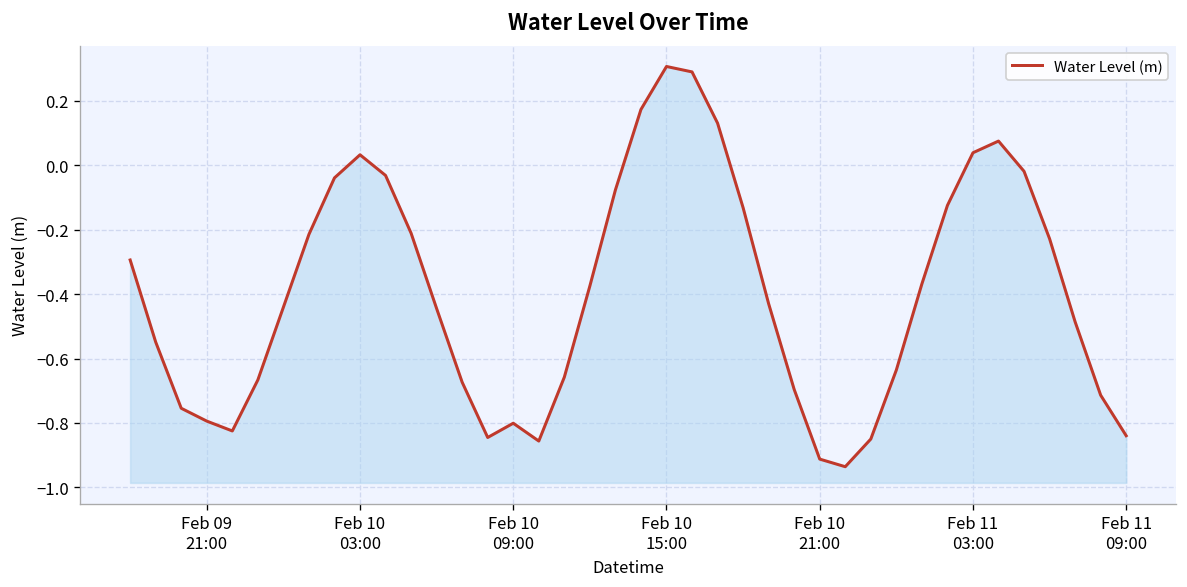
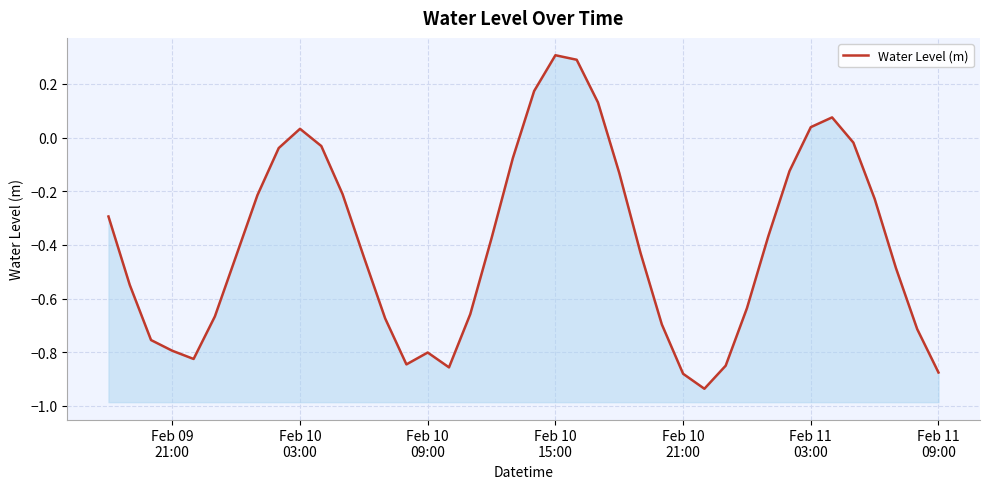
Feb 10 21:00: -0.91 -> -0.88
Feb 11 09:00: -0.84 -> -0.88
